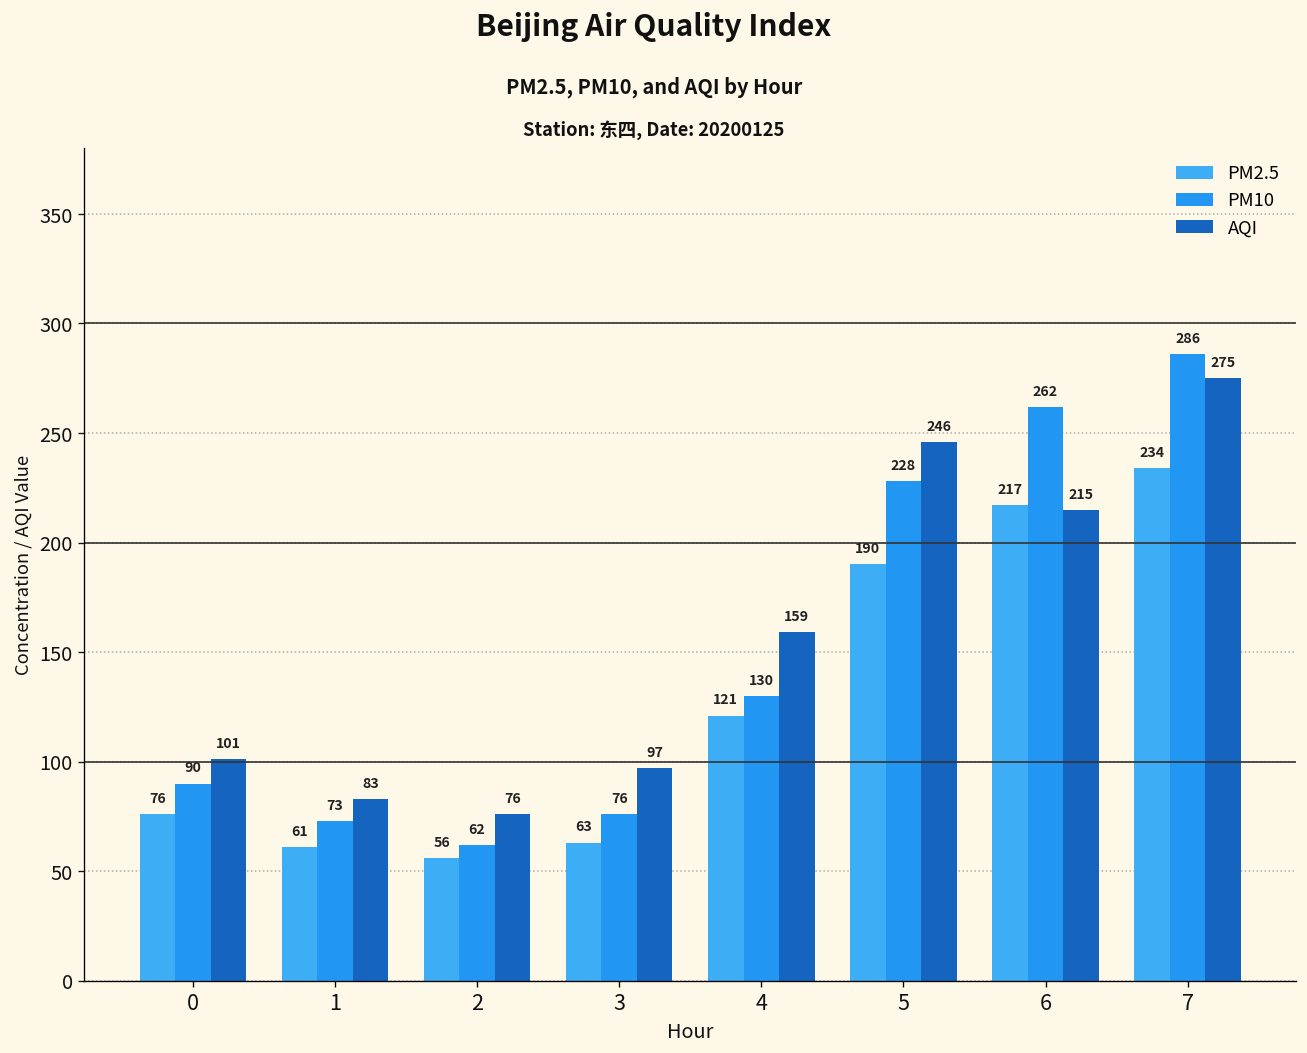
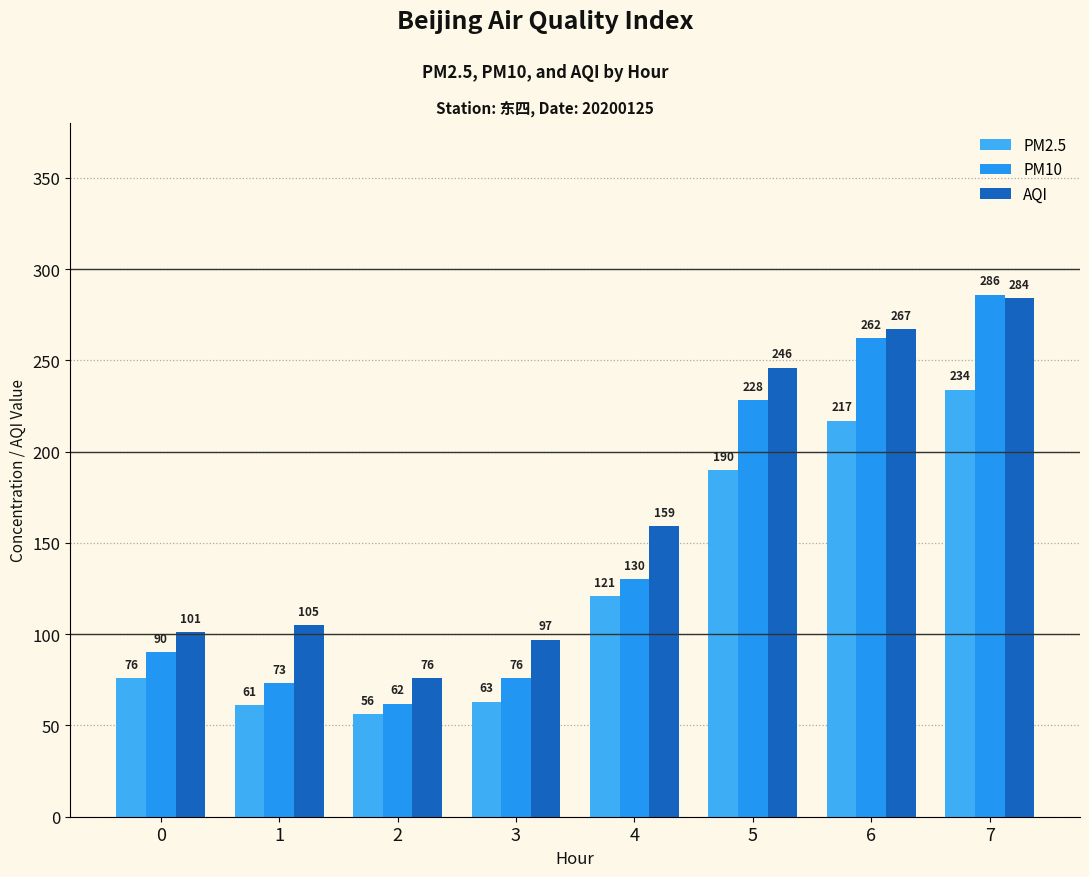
AQI, 1: 83 -> 105
AQI, 6: 215 -> 267
AQI, 7: 275 -> 284
